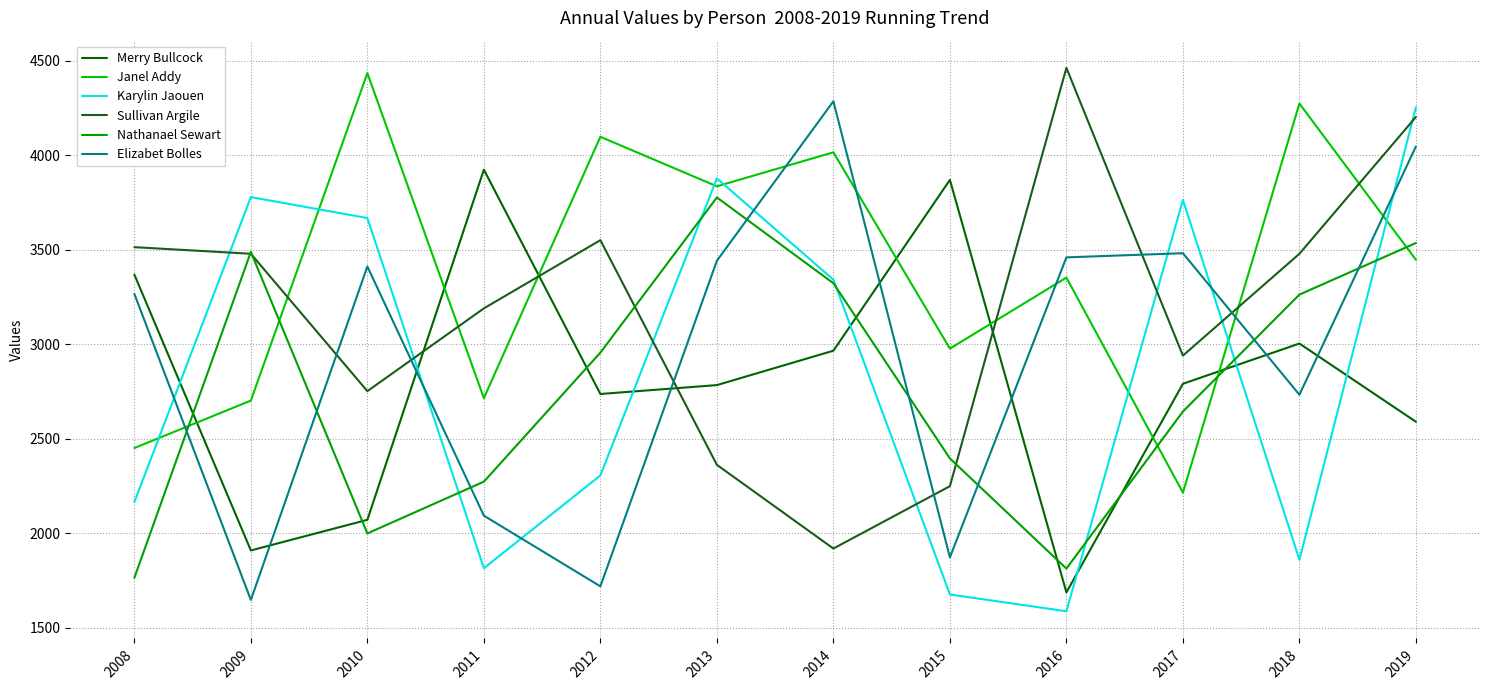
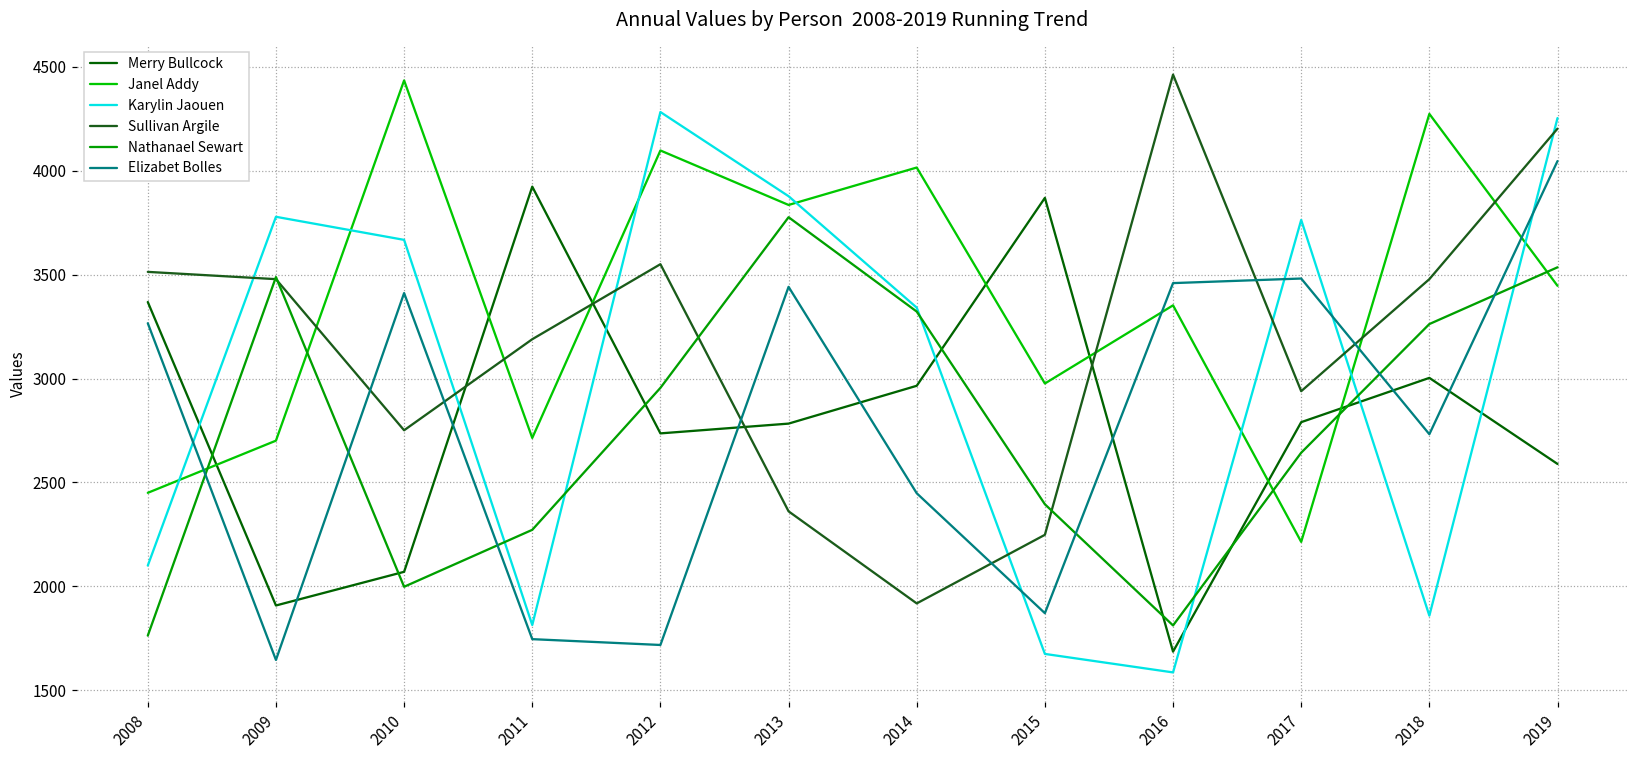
Karylin Jaouen, 2008: 2160 -> 2100
Elizabet Bolles, 2011: 2090 -> 1750
Karylin Jaouen, 2012: 2310 -> 4280
Elizabet Bolles, 2014: 4290 -> 2450
